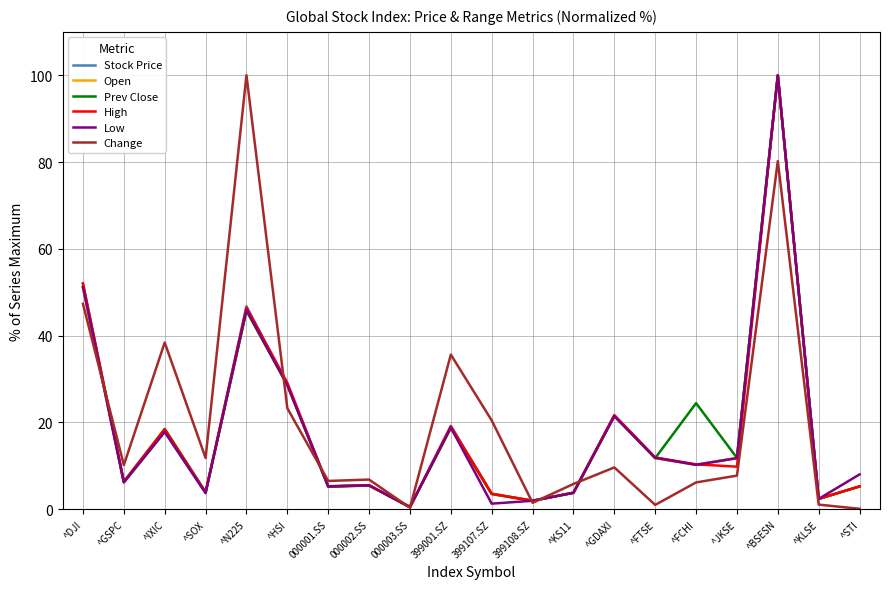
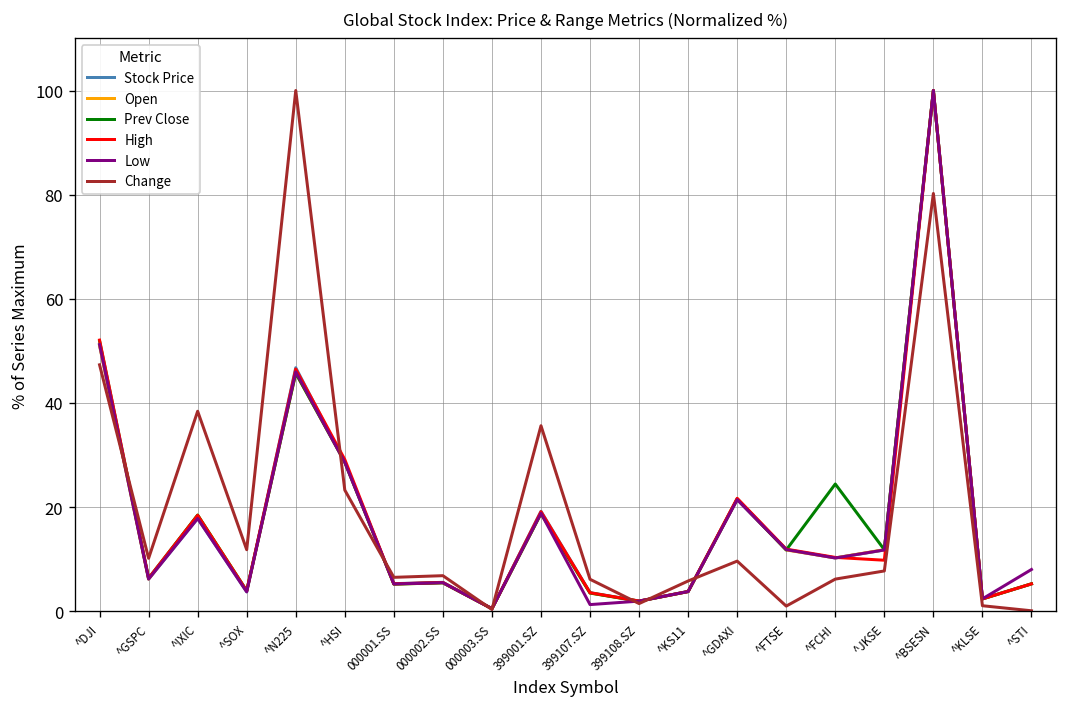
Change, 399107.SZ: 20 -> 6
